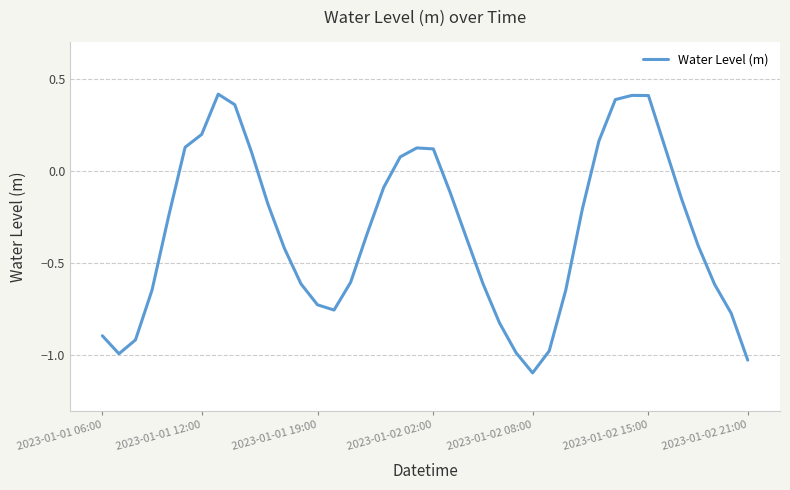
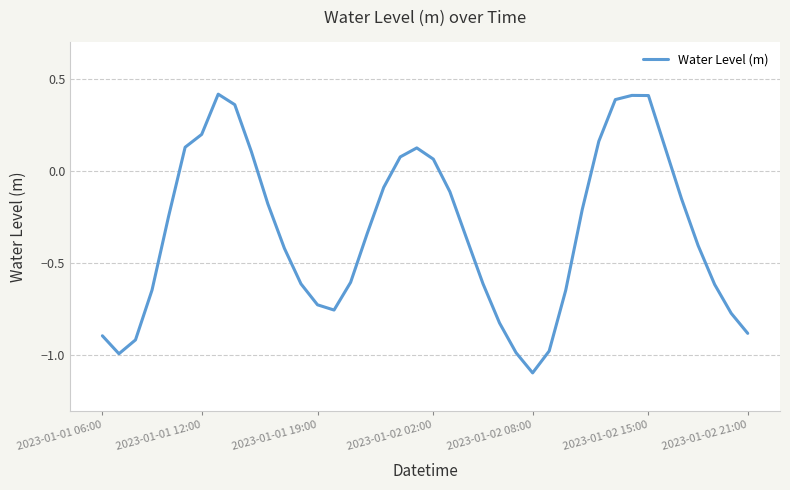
2023-01-02 02:00: 0.12 -> 0.07
2023-01-02 21:00: -1.03 -> -0.88
